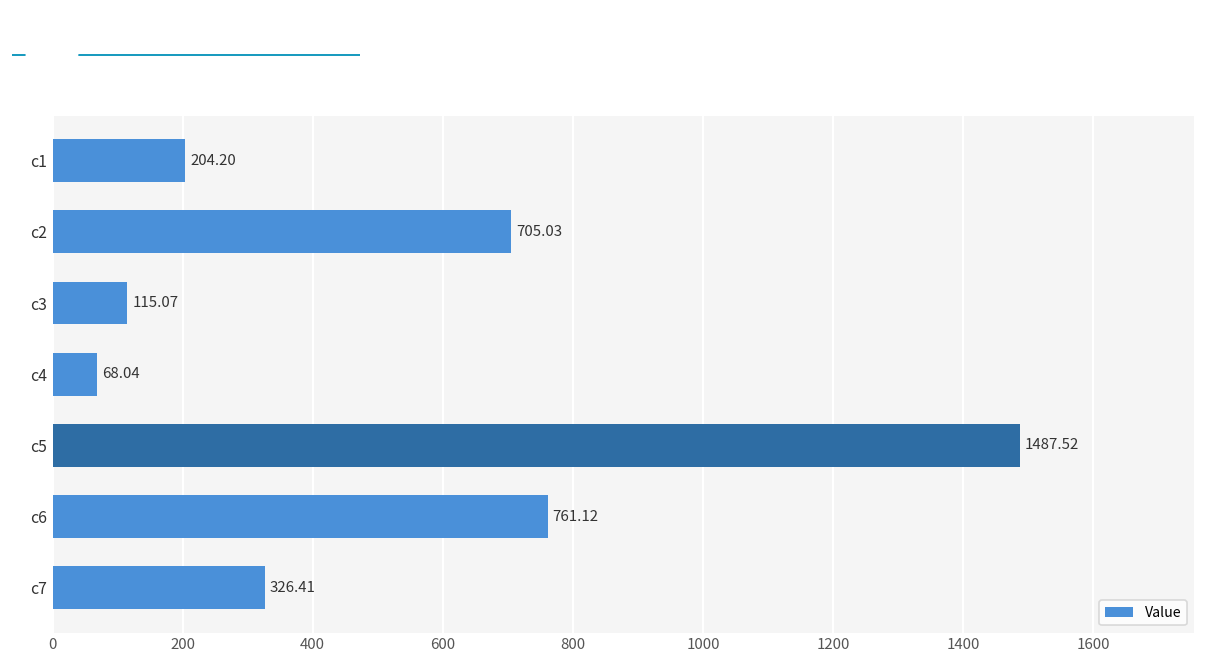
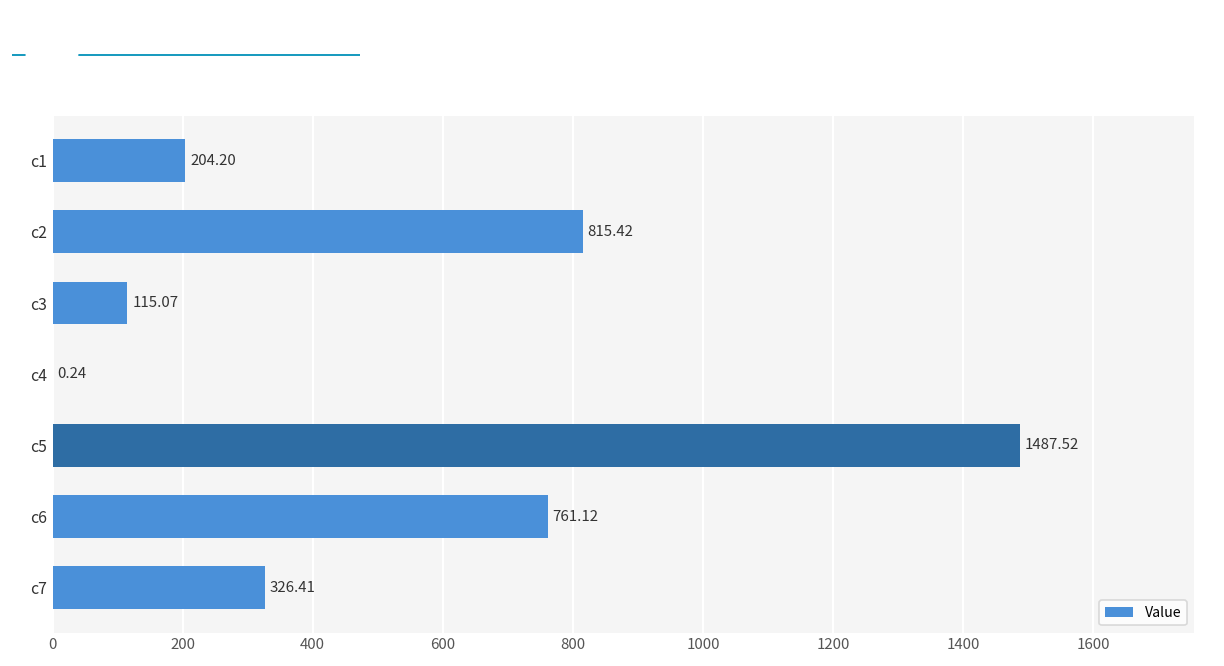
c2: 705.03 -> 815.42
c4: 68.04 -> 0.24
